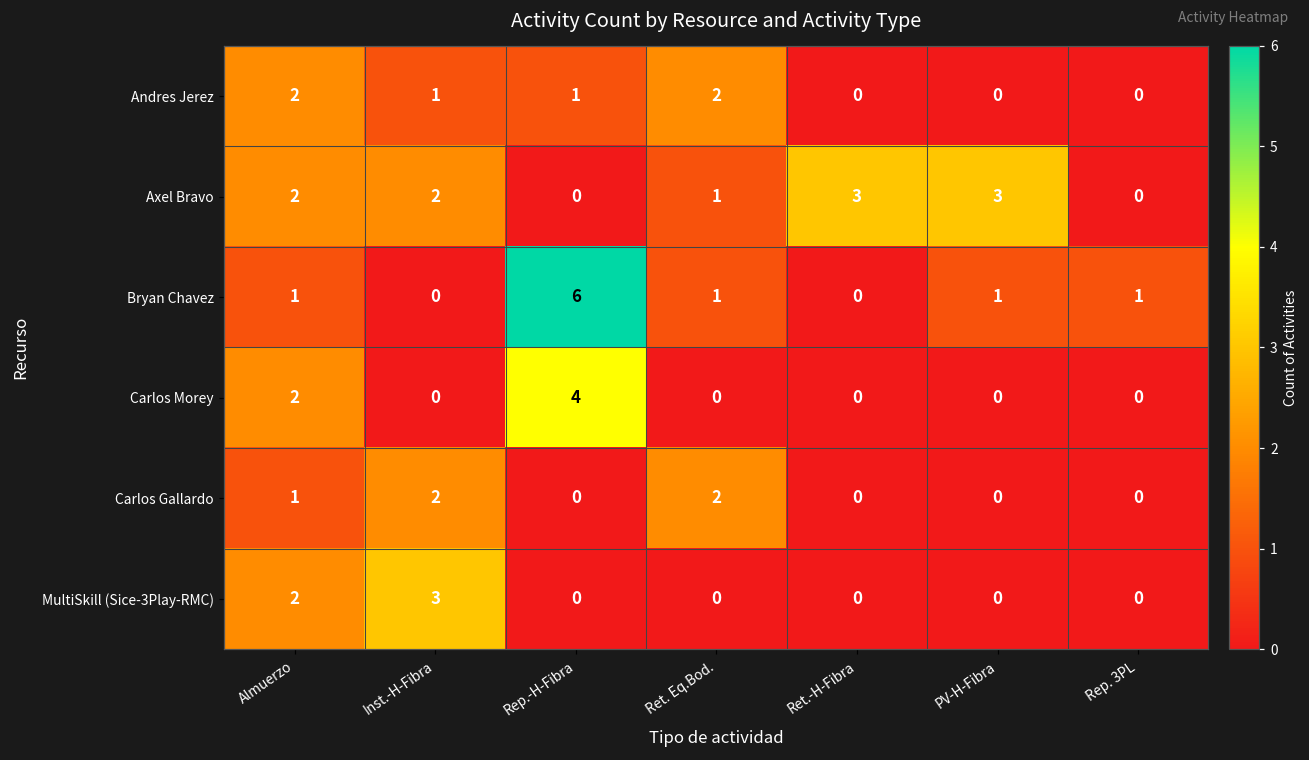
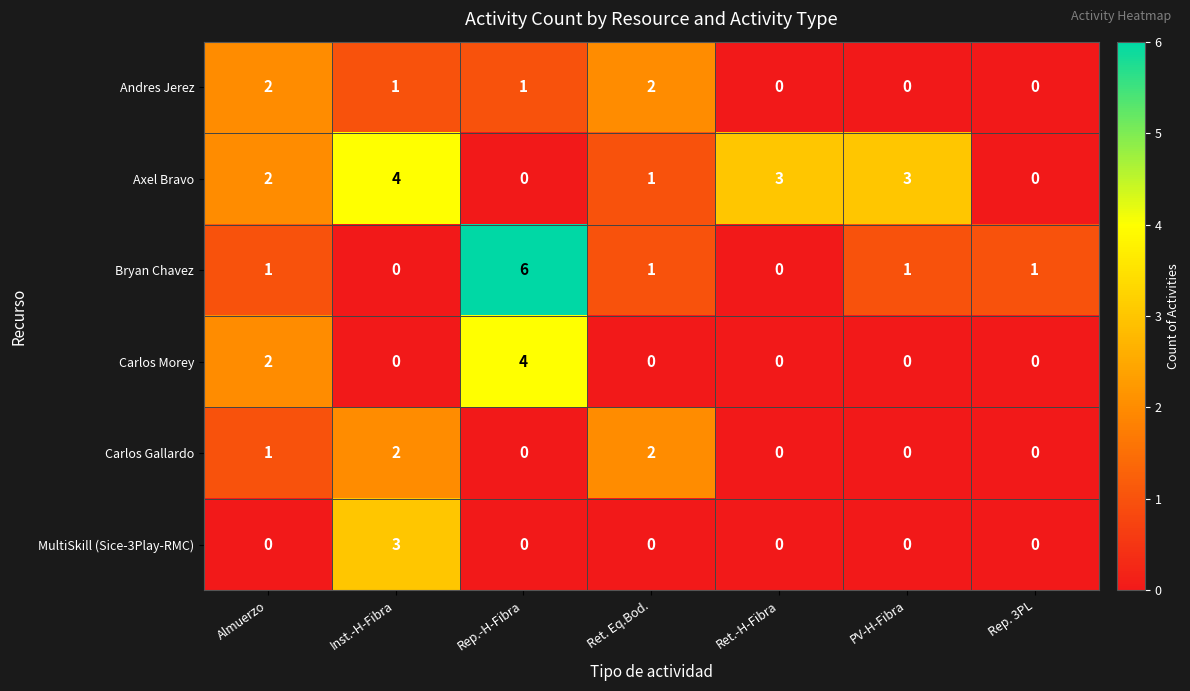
Axel Bravo, Inst.-H-Fibra: 2 -> 4
MultiSkill (Sice-3Play-RMC), Almuerzo: 2 -> 0
